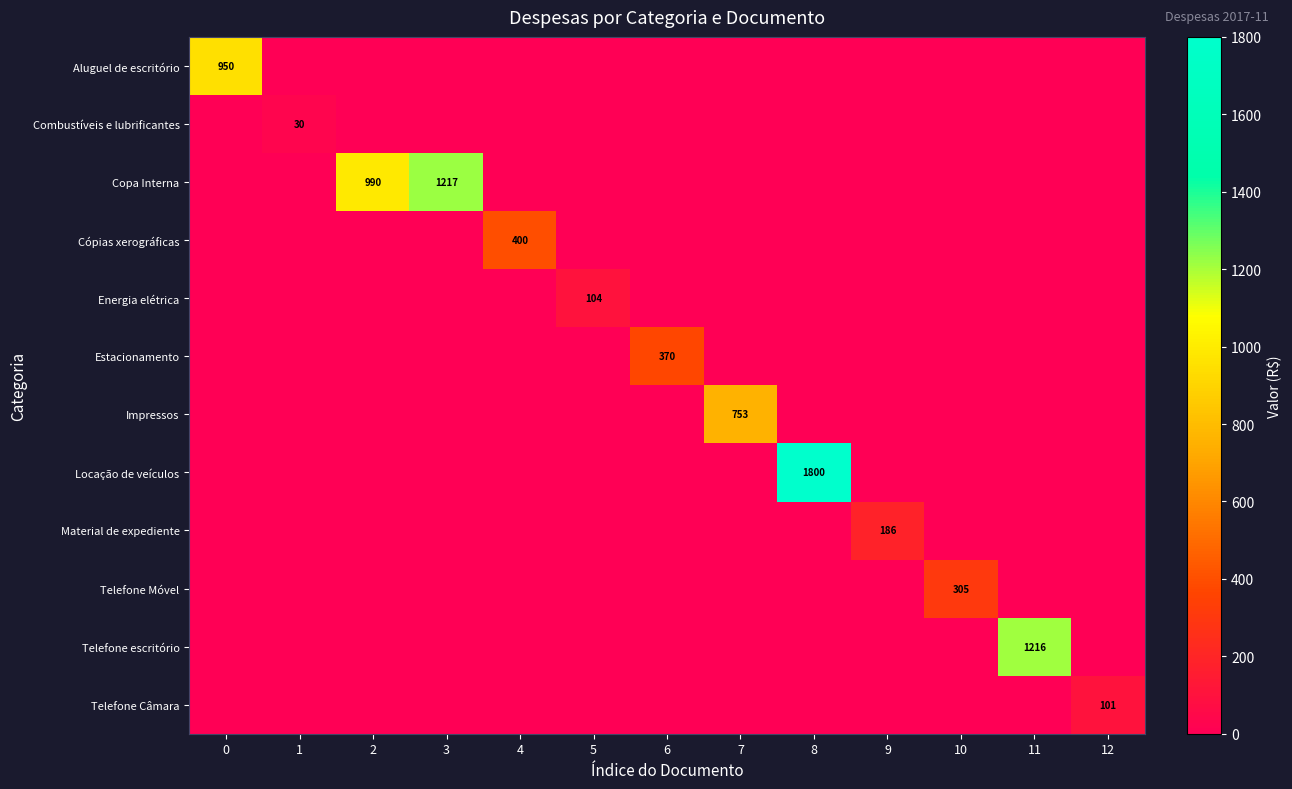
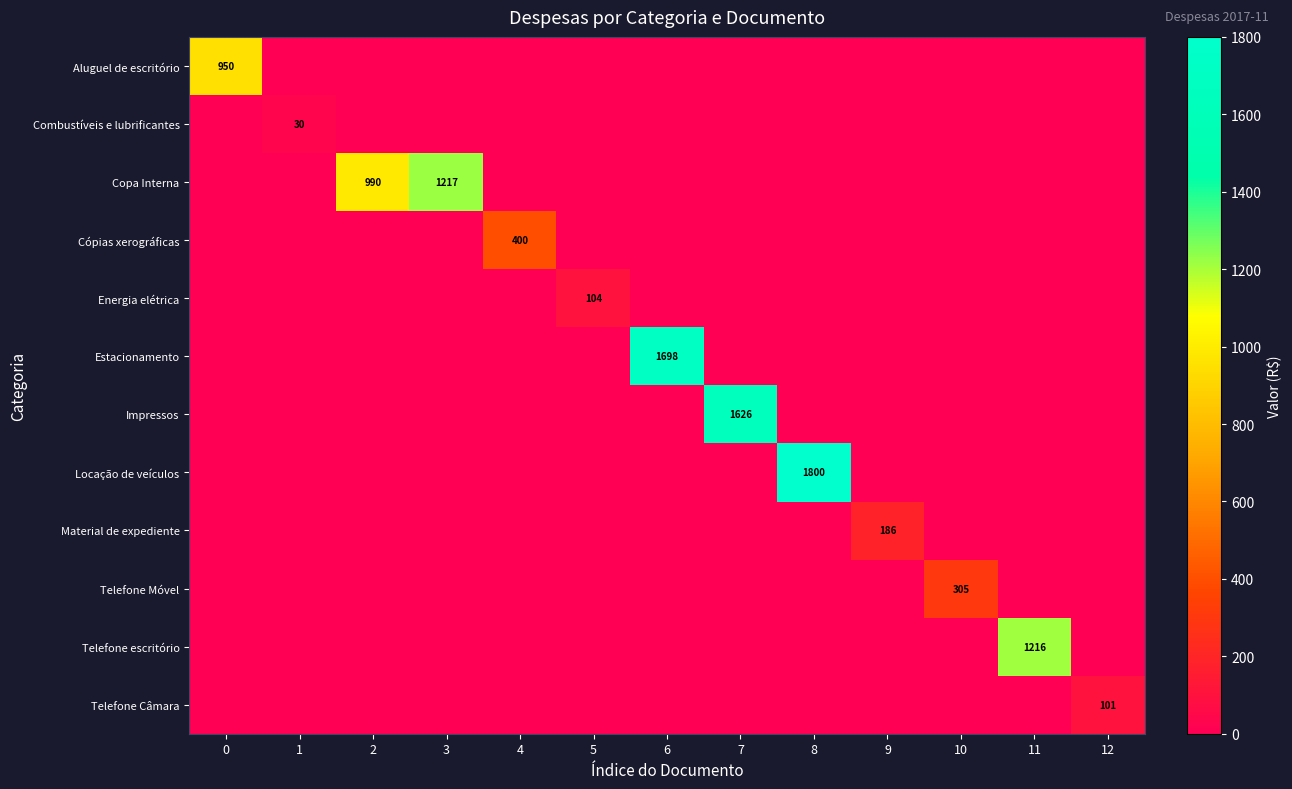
Estacionamento, 6: 370 -> 1698
Impressos, 7: 753 -> 1626
